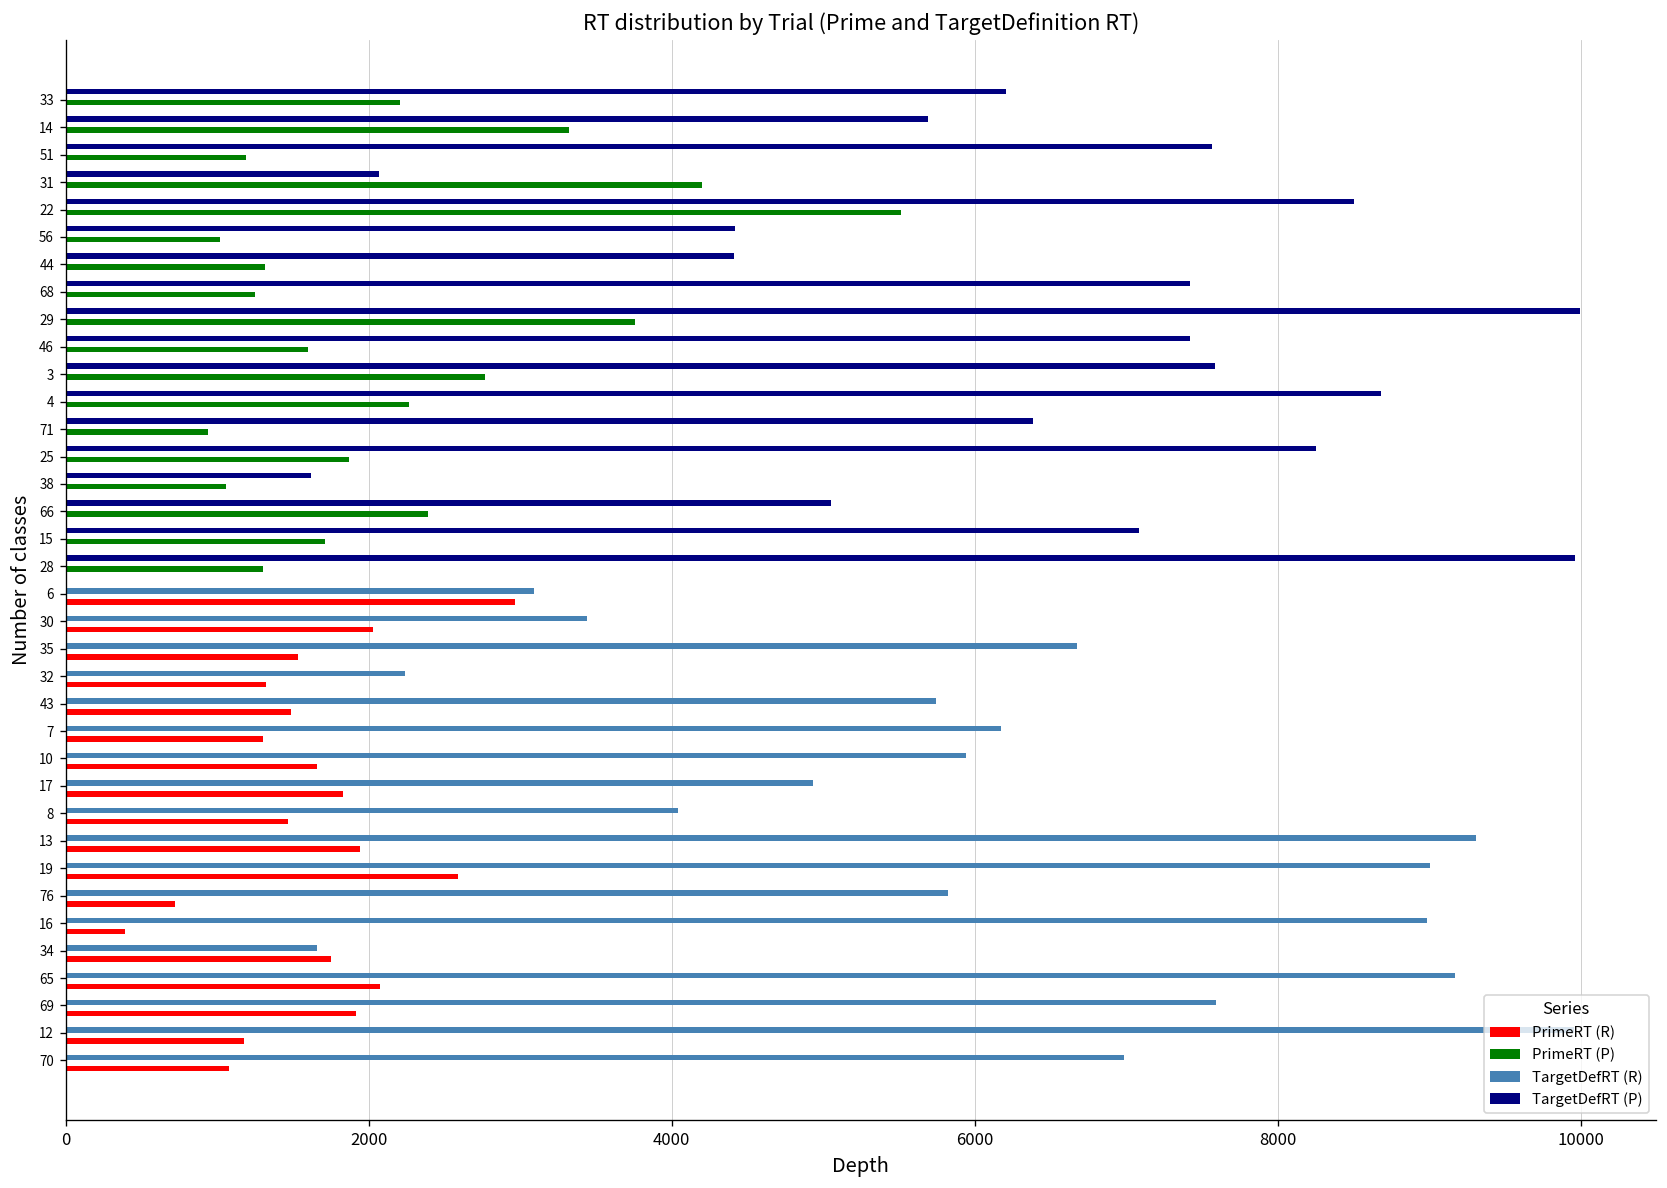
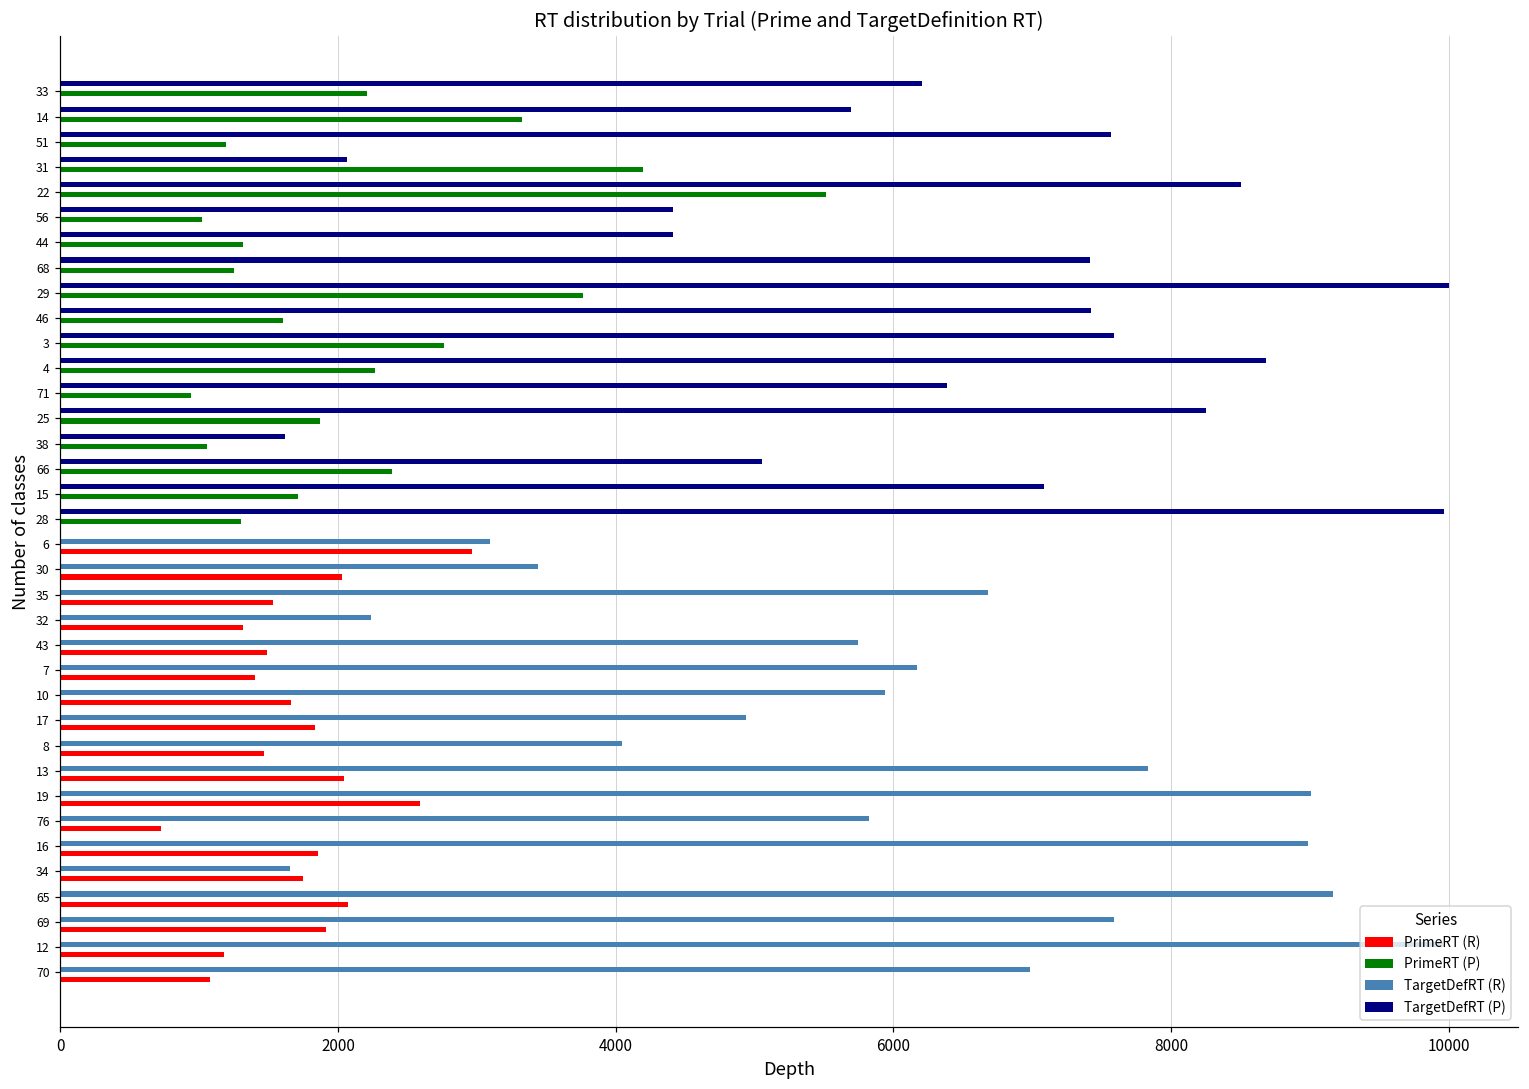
PrimeRT (R), 7: 1300 -> 1400
TargetDefRT (R), 13: 9310 -> 7830
PrimeRT (R), 13: 1940 -> 2050
PrimeRT (R), 16: 390 -> 1860
